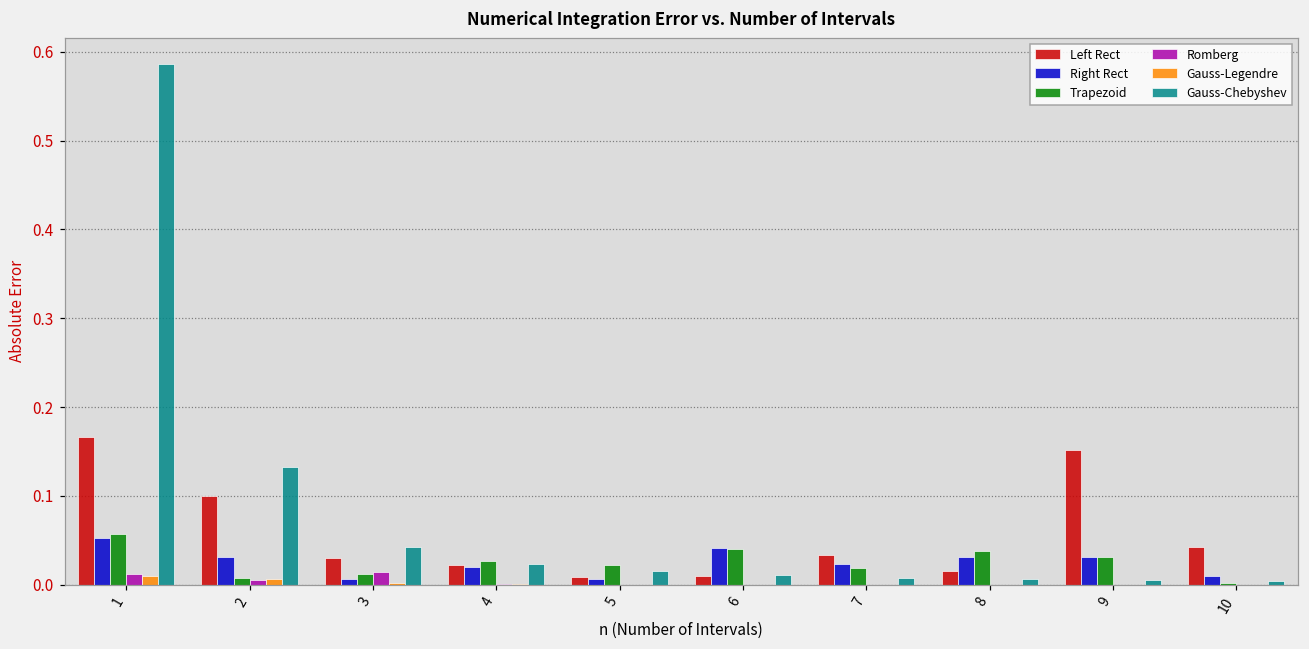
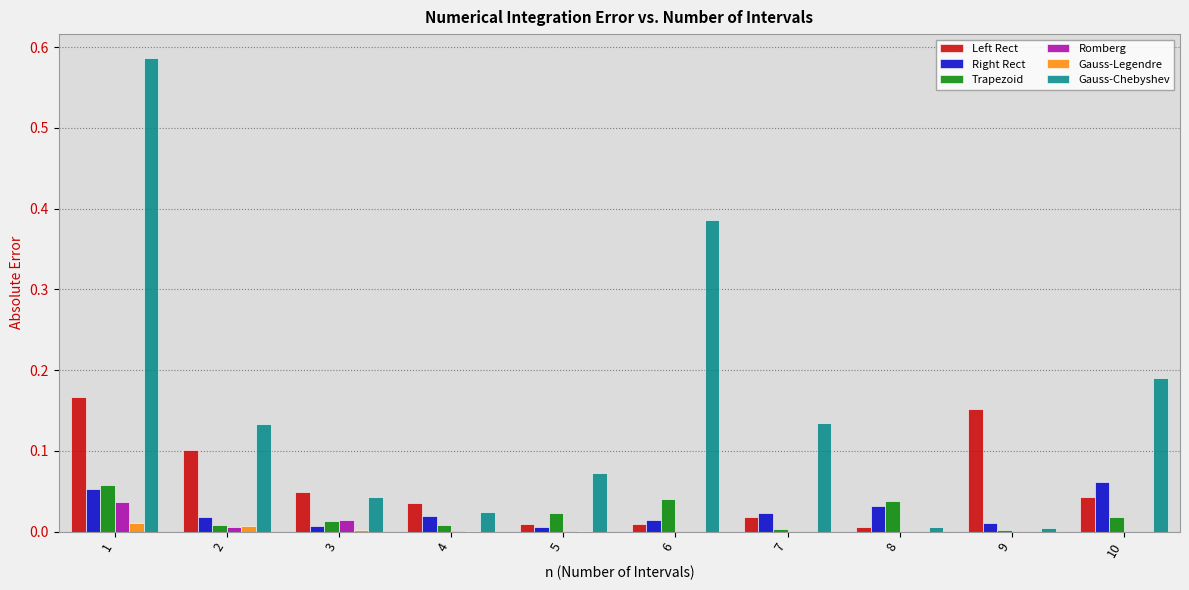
Romberg, 1: 0.01 -> 0.04
Right Rect, 2: 0.03 -> 0.02
Left Rect, 3: 0.03 -> 0.05
Left Rect, 4: 0.02 -> 0.03
Trapezoid, 4: 0.03 -> 0.01
Gauss-Chebyshev, 5: 0.02 -> 0.07
Right Rect, 6: 0.04 -> 0.01
Gauss-Chebyshev, 6: 0.01 -> 0.39
Left Rect, 7: 0.03 -> 0.02
Trapezoid, 7: 0.02 -> 0.00
Gauss-Chebyshev, 7: 0.01 -> 0.13
Left Rect, 8: 0.02 -> 0.01
Right Rect, 9: 0.03 -> 0.01
Trapezoid, 9: 0.03 -> 0.00
Right Rect, 10: 0.01 -> 0.06
Trapezoid, 10: 0.00 -> 0.02
Gauss-Chebyshev, 10: 0.00 -> 0.19
